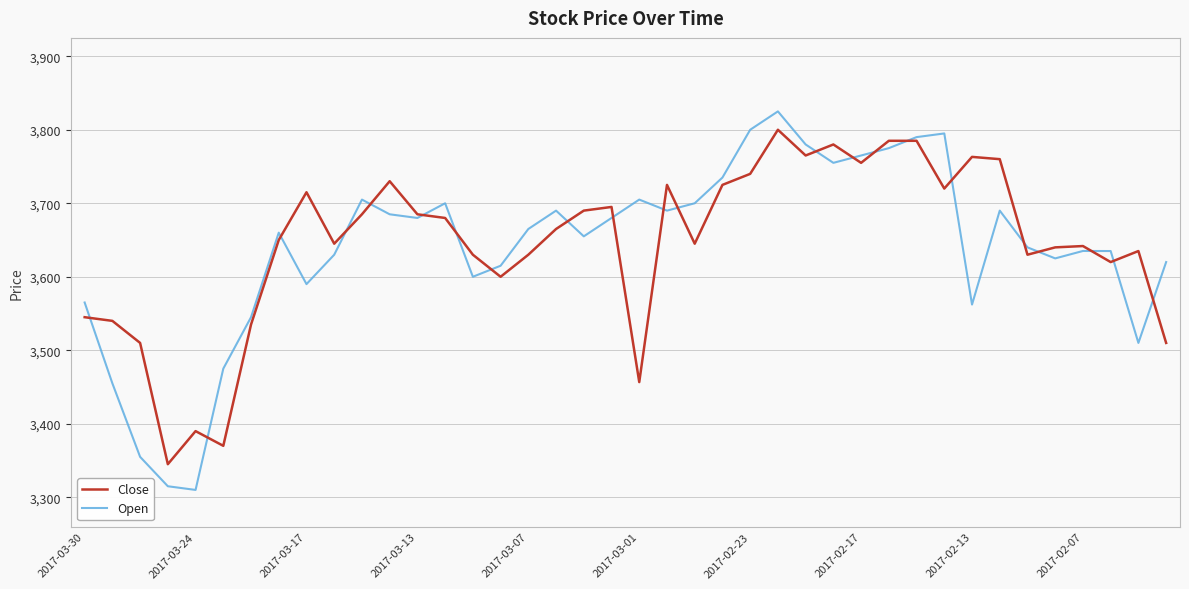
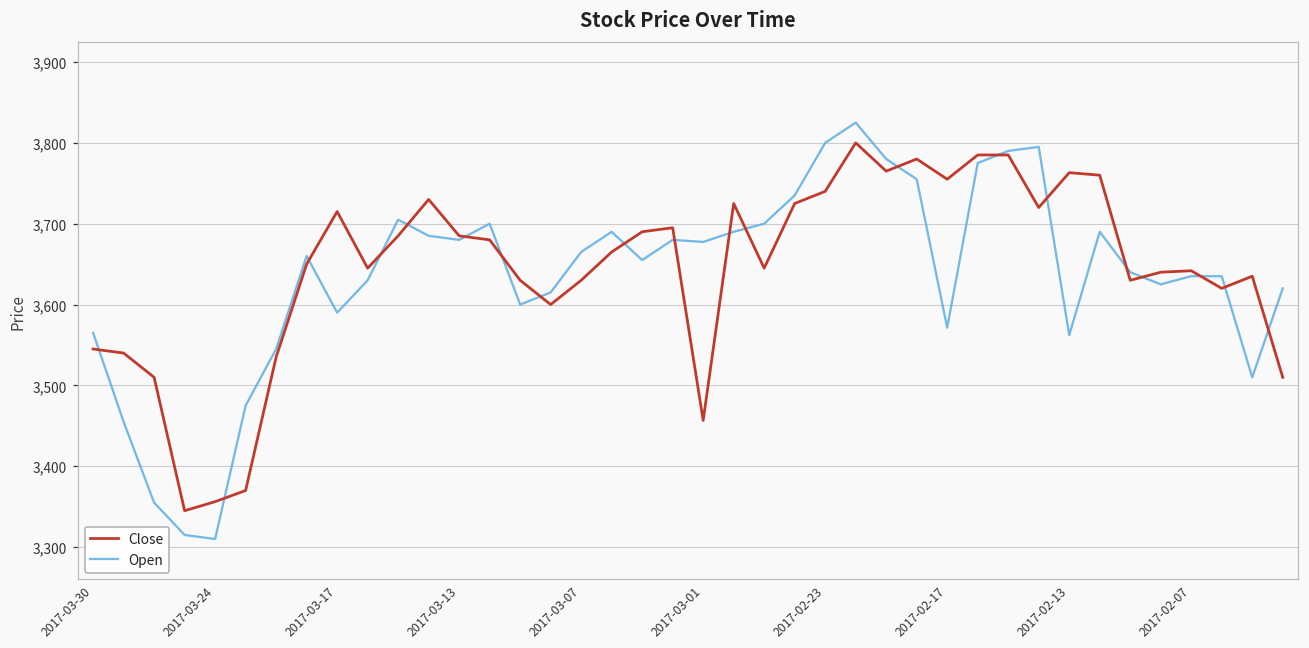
Close, 2017-03-24: 3,390 -> 3,360
Open, 2017-03-01: 3,710 -> 3,680
Open, 2017-02-17: 3,770 -> 3,570
